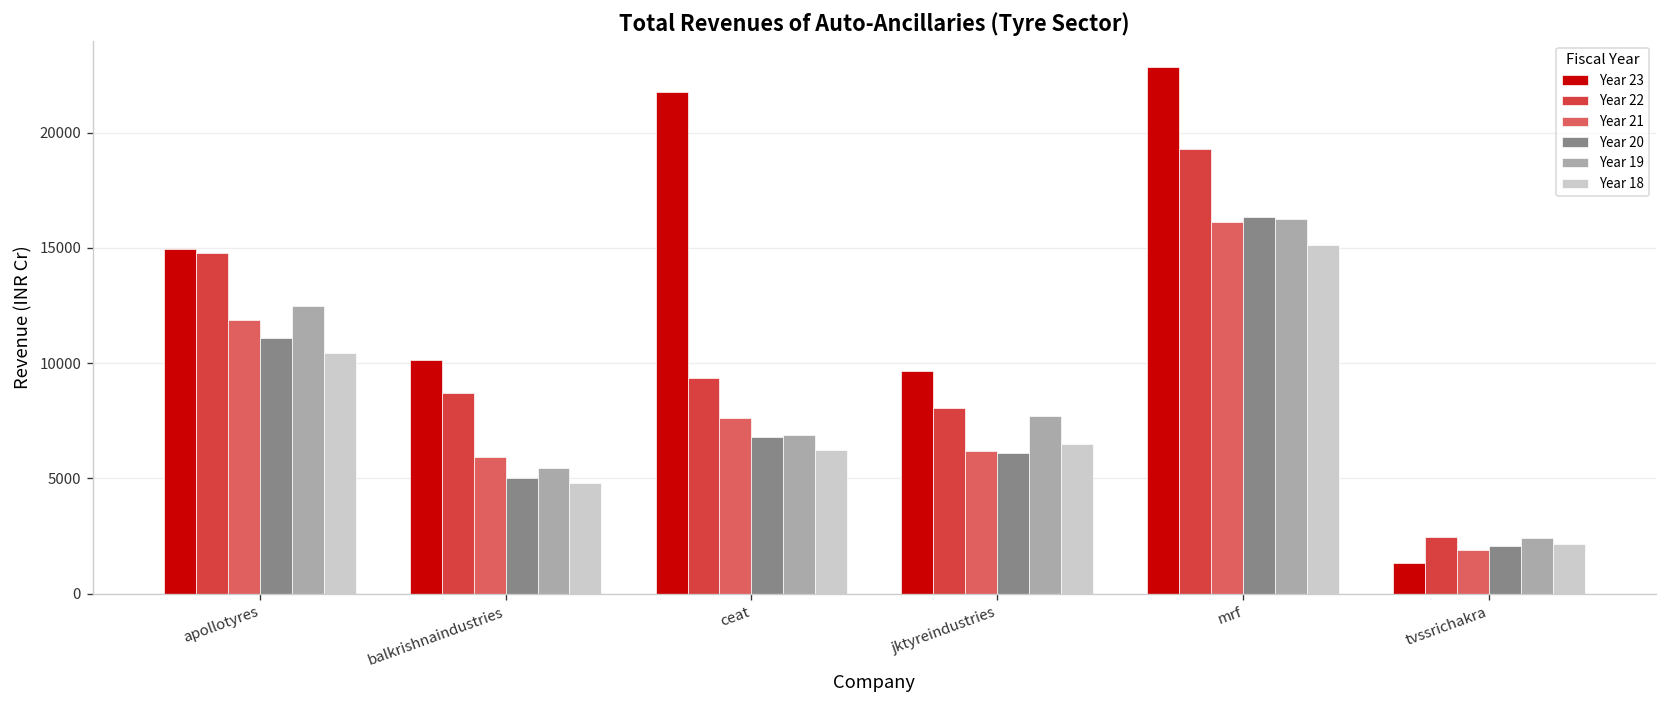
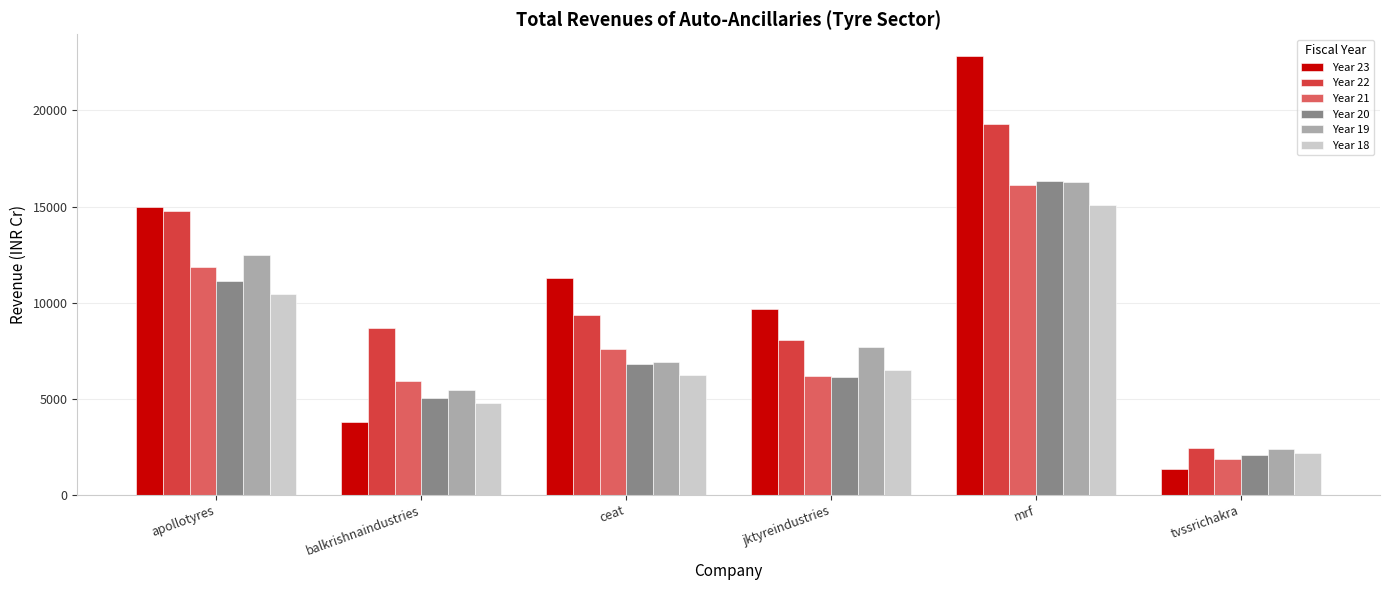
Year 23, balkrishnaindustries: 10100 -> 3800
Year 23, ceat: 21800 -> 11300
